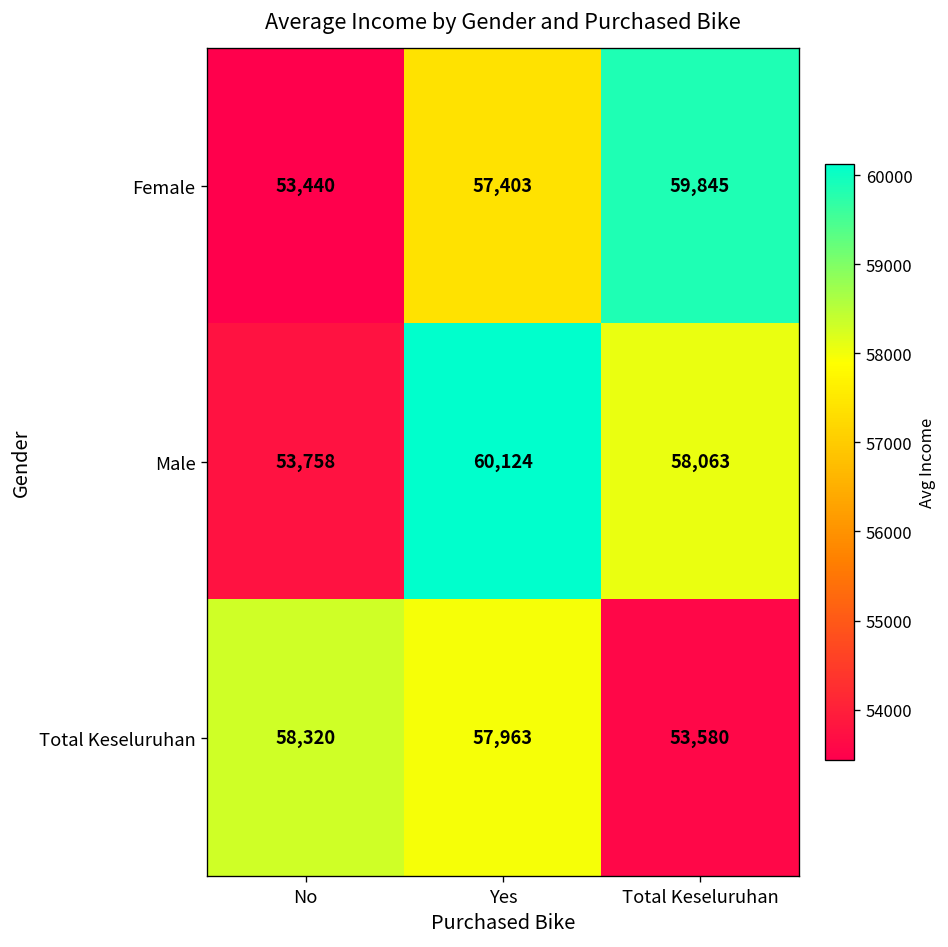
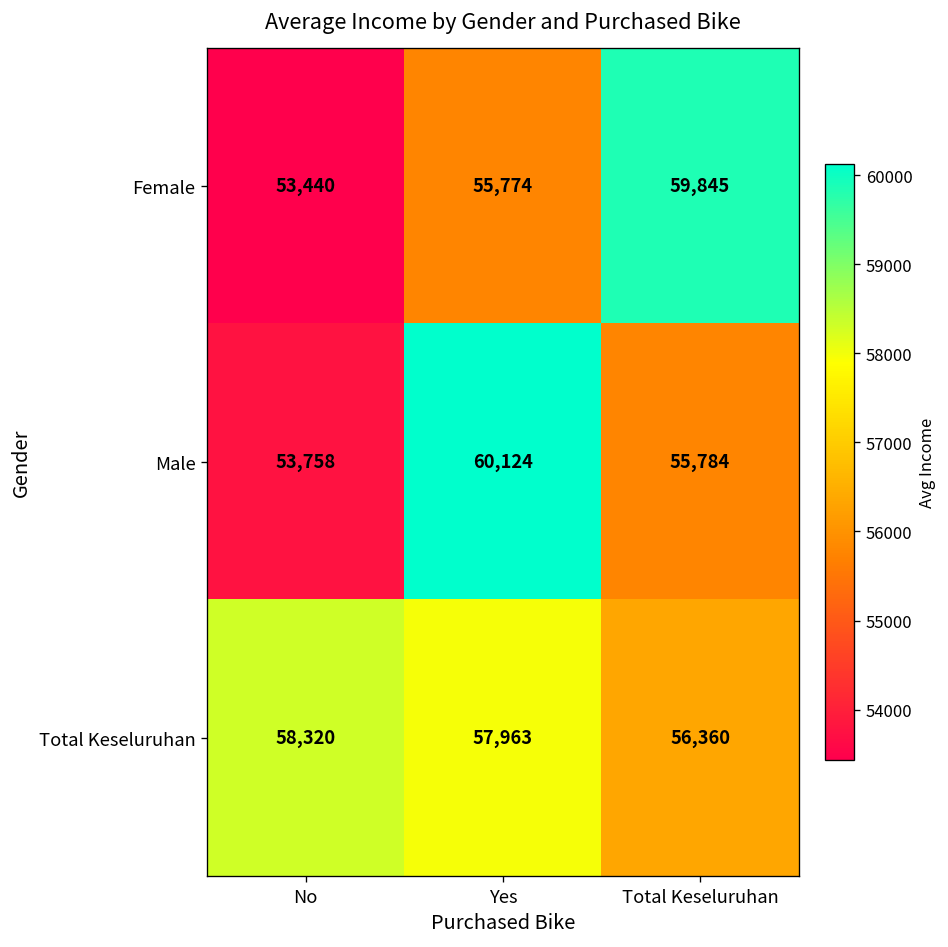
Female, Yes: 57,403 -> 55,774
Male, Total Keseluruhan: 58,063 -> 55,784
Total Keseluruhan, Total Keseluruhan: 53,580 -> 56,360
